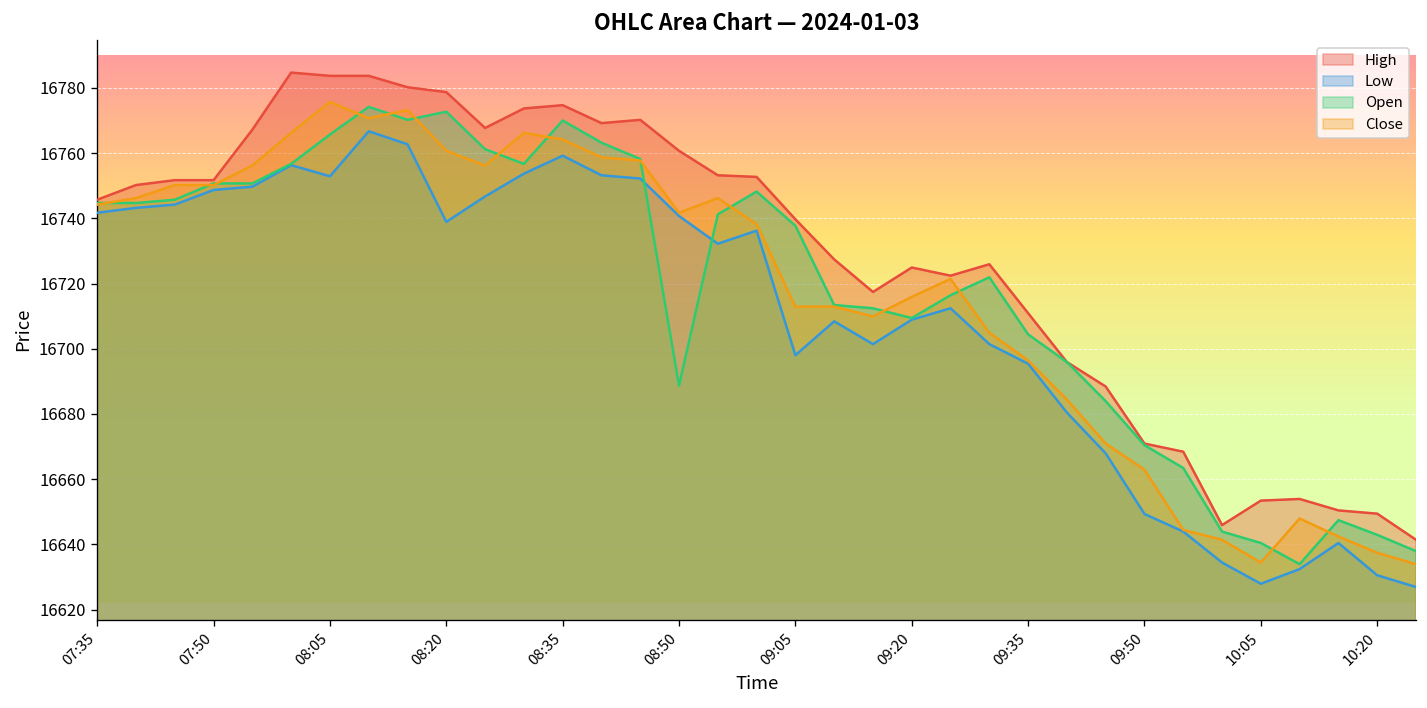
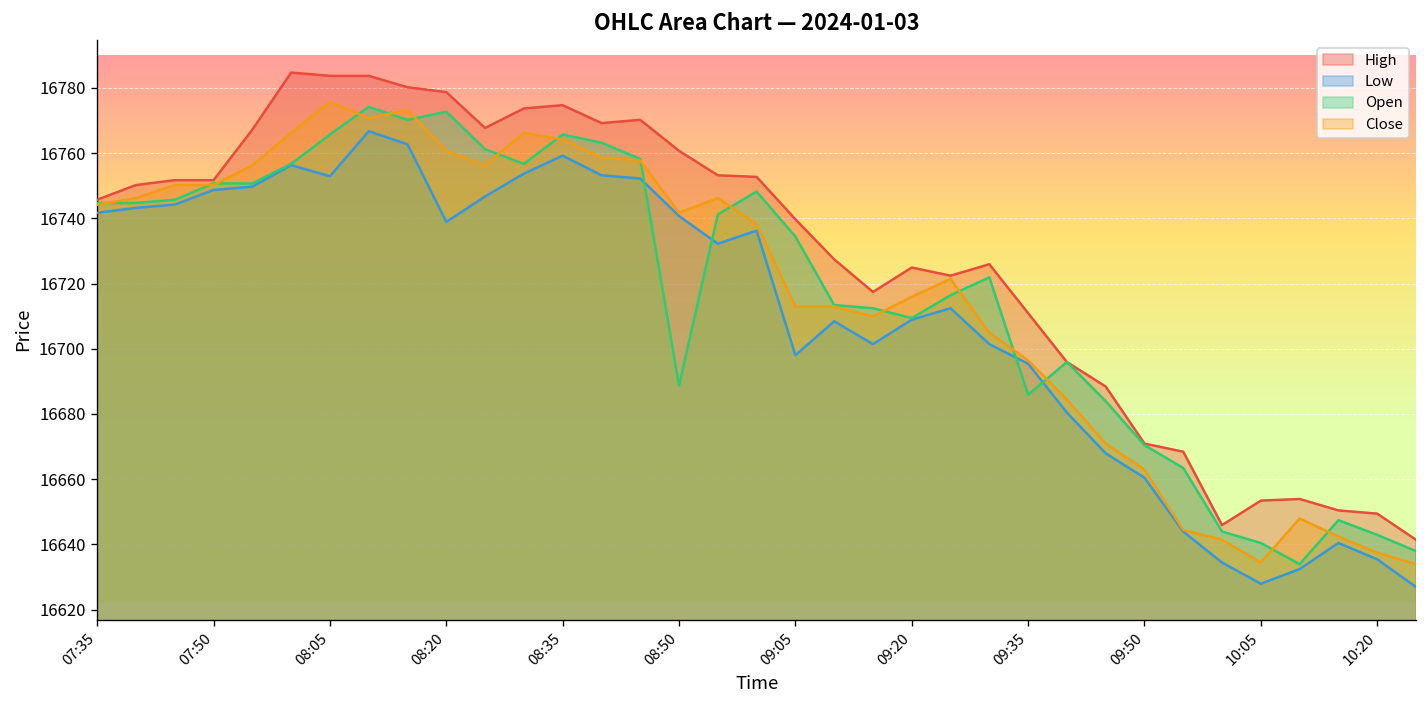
Open, 08:35: 16770 -> 16766
Open, 09:05: 16738 -> 16734
Open, 09:35: 16704 -> 16686
Low, 09:50: 16649 -> 16660
Low, 10:20: 16631 -> 16635
